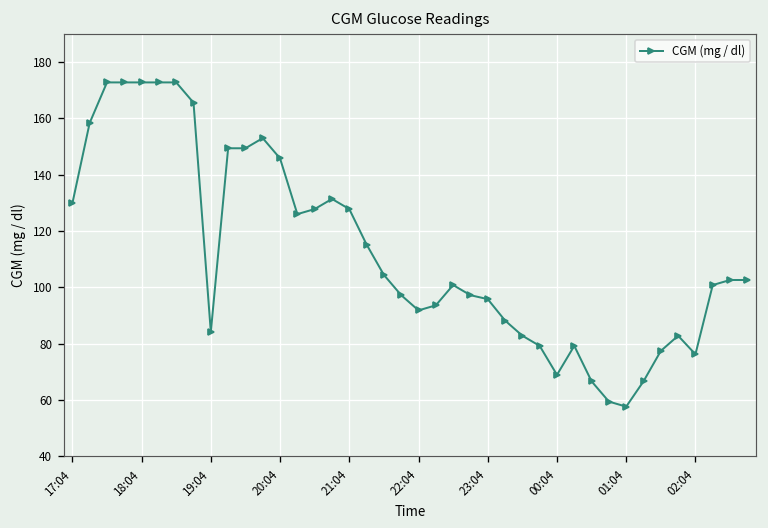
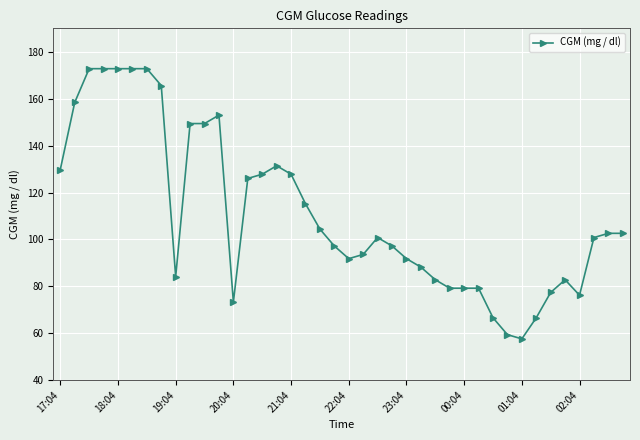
20:04: 146 -> 73
23:04: 96 -> 92
00:04: 69 -> 79
